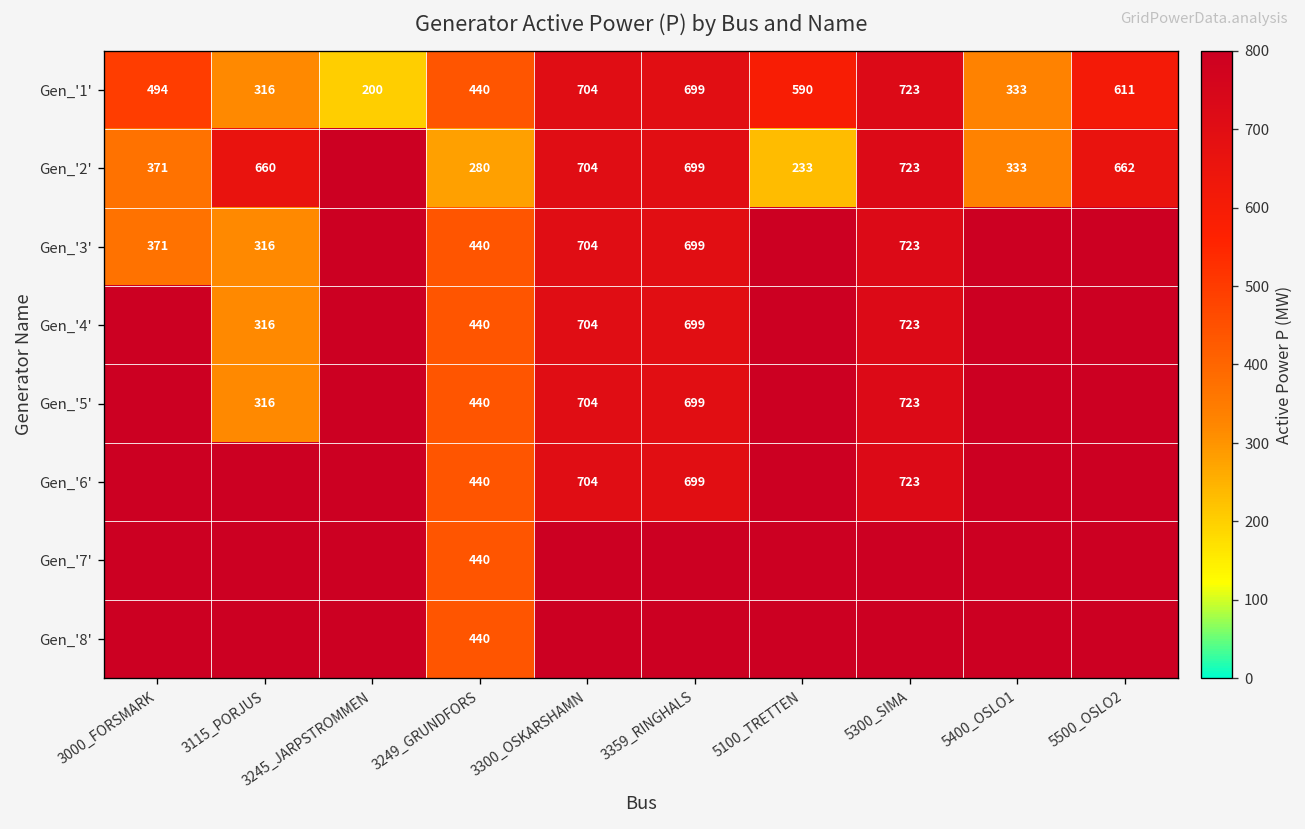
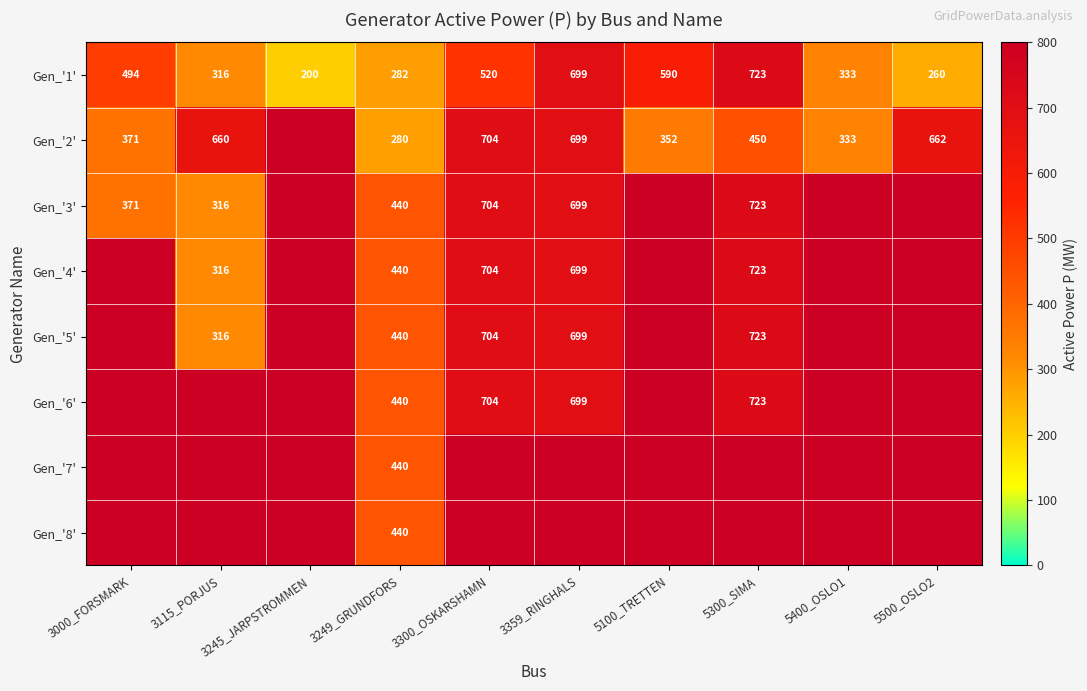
Gen_'1', 3249_GRUNDFORS: 440 -> 282
Gen_'1', 3300_OSKARSHAMN: 704 -> 520
Gen_'1', 5500_OSLO2: 611 -> 260
Gen_'2', 5100_TRETTEN: 233 -> 352
Gen_'2', 5300_SIMA: 723 -> 450
